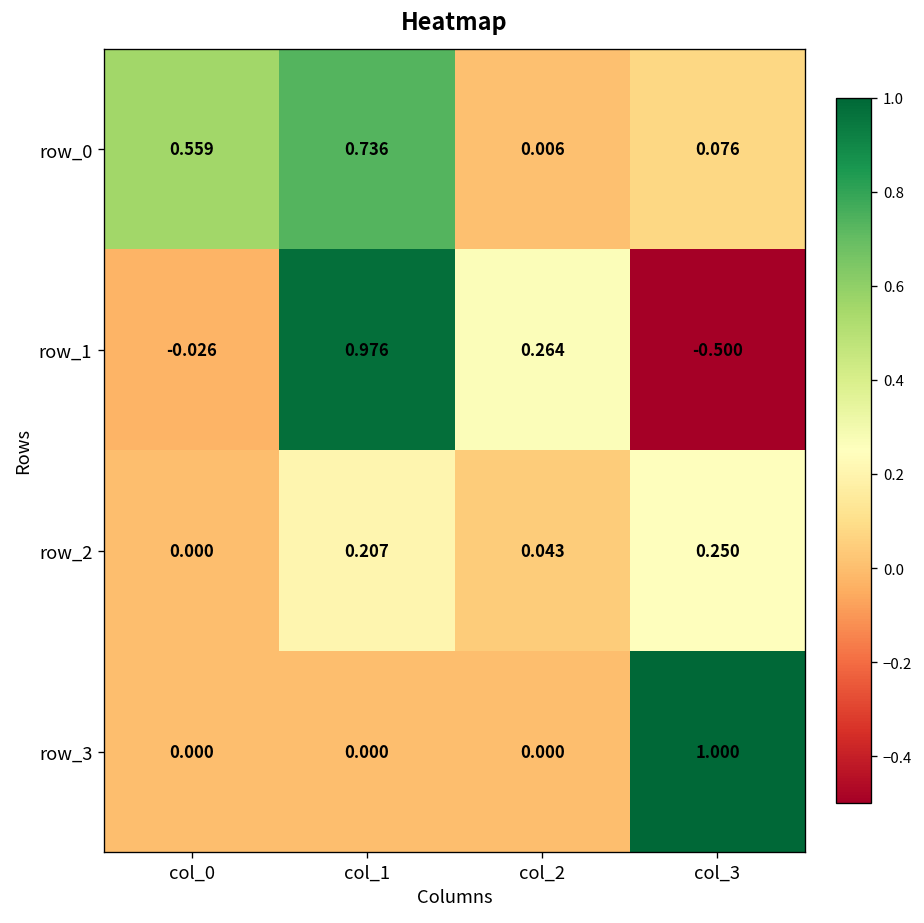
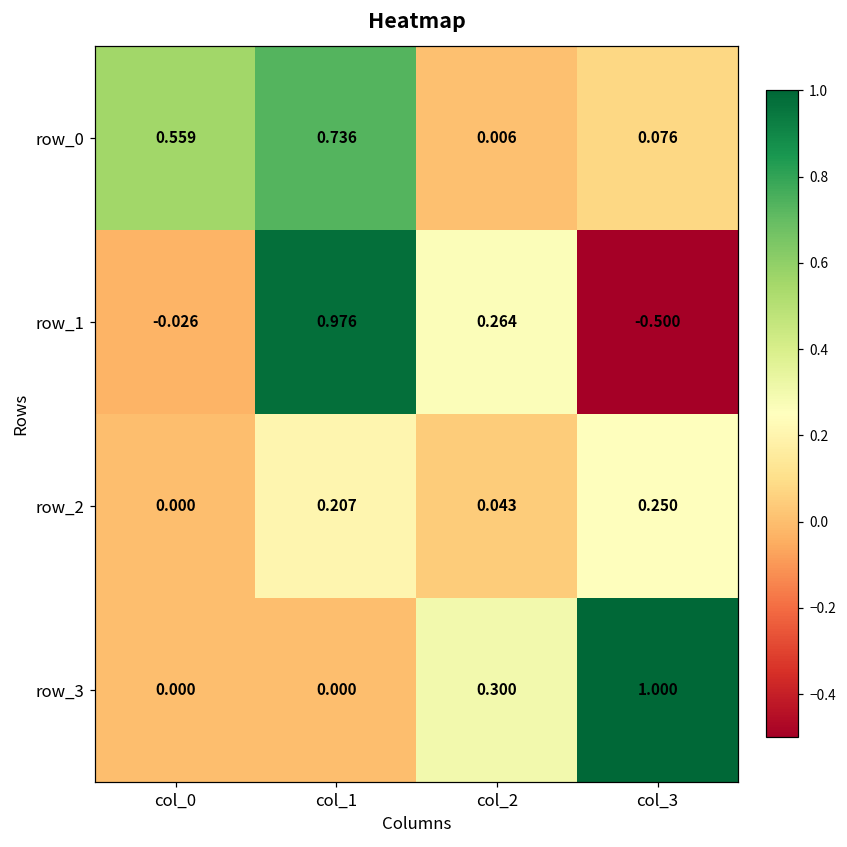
row_3, col_2: 0.000 -> 0.300
